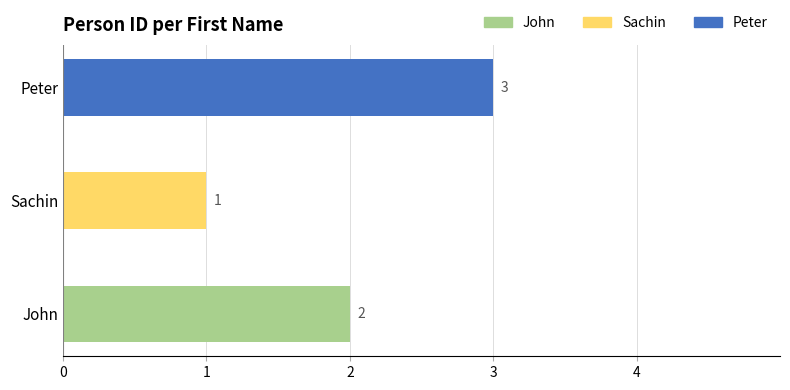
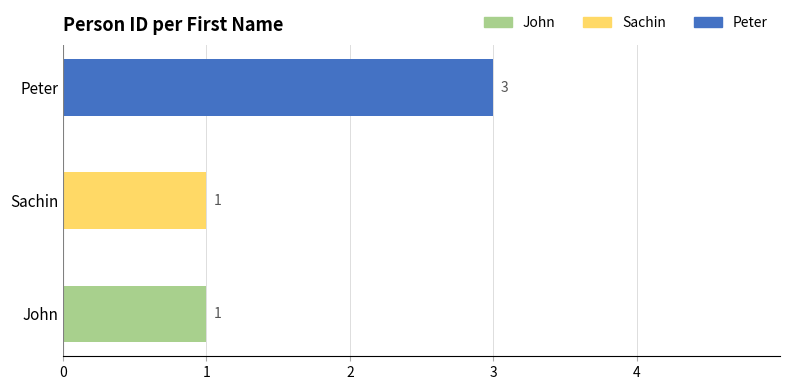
John: 2 -> 1
